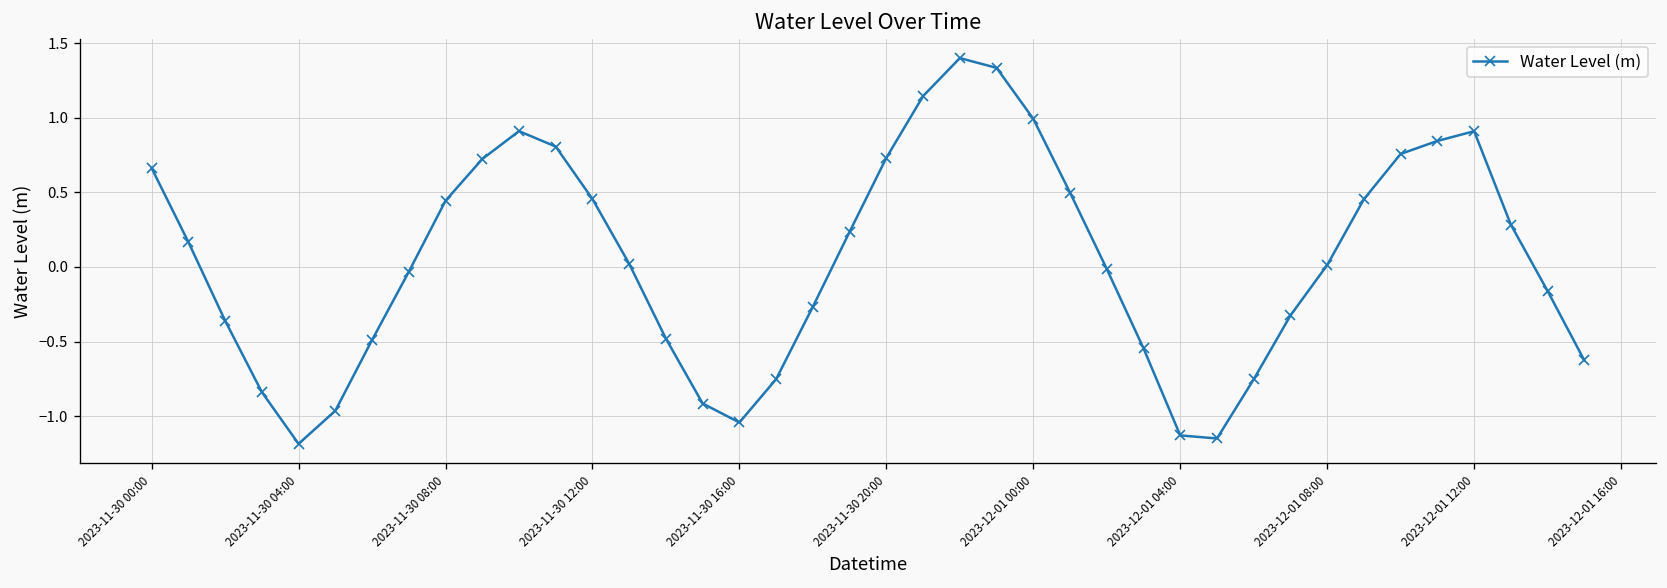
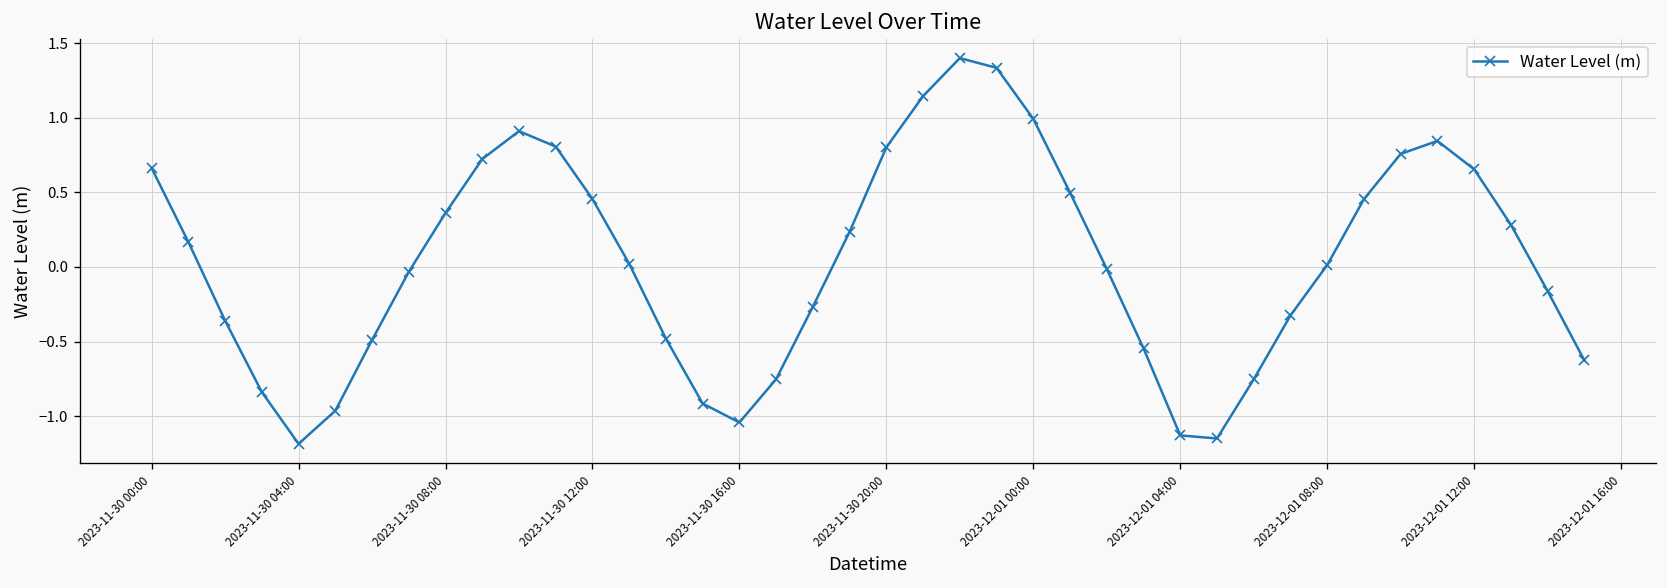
2023-11-30 08:00: 0.44 -> 0.36
2023-11-30 20:00: 0.73 -> 0.80
2023-12-01 12:00: 0.91 -> 0.65
